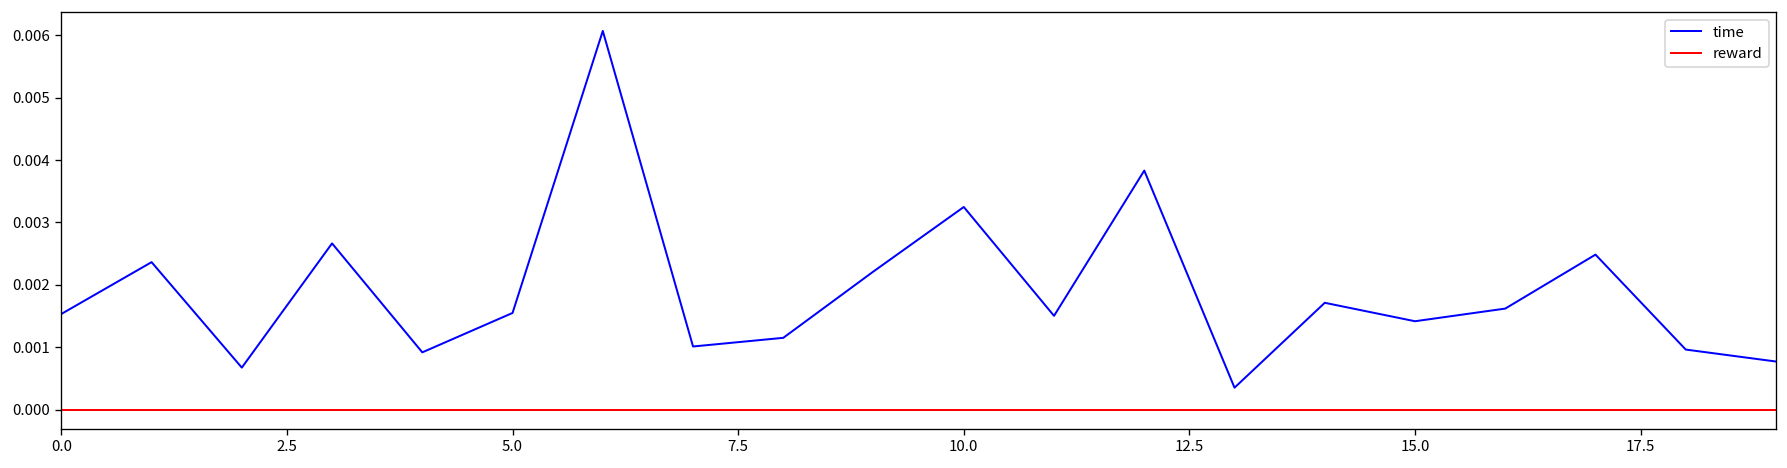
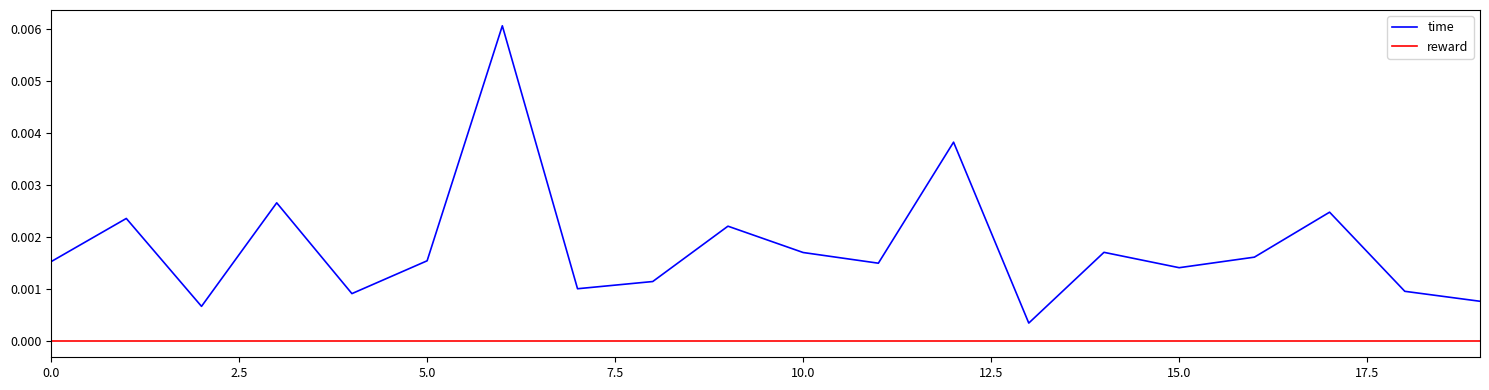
time, 10.0: 0.0032 -> 0.0017
